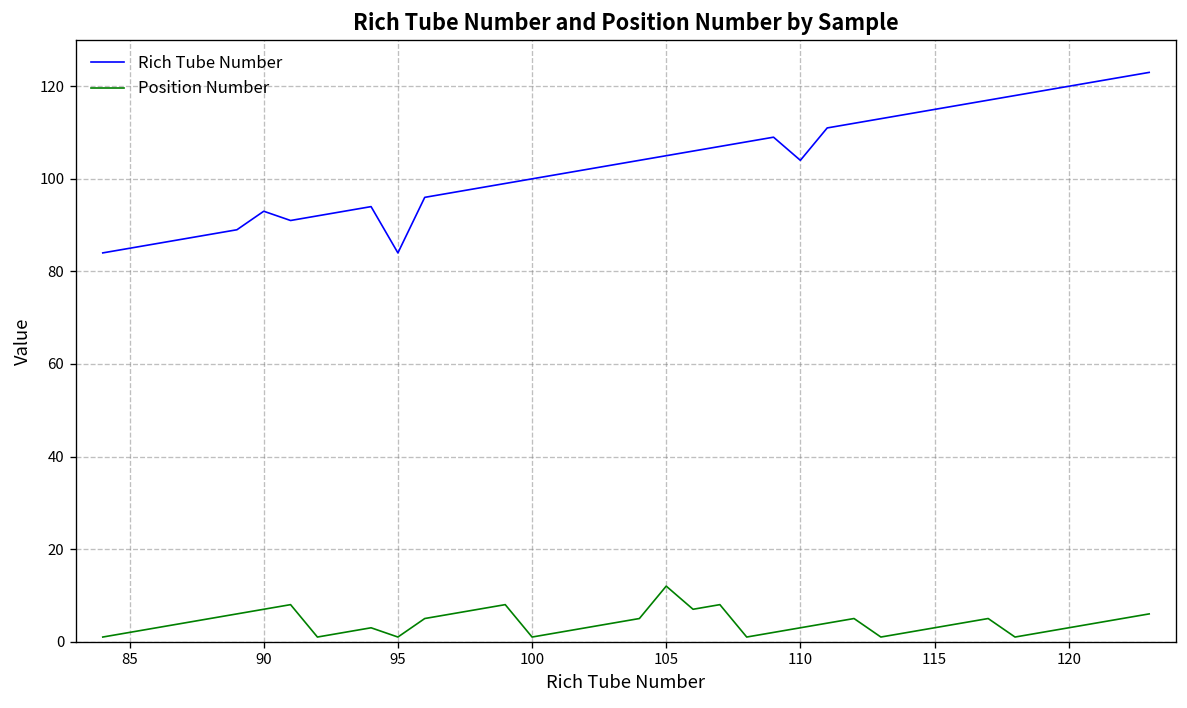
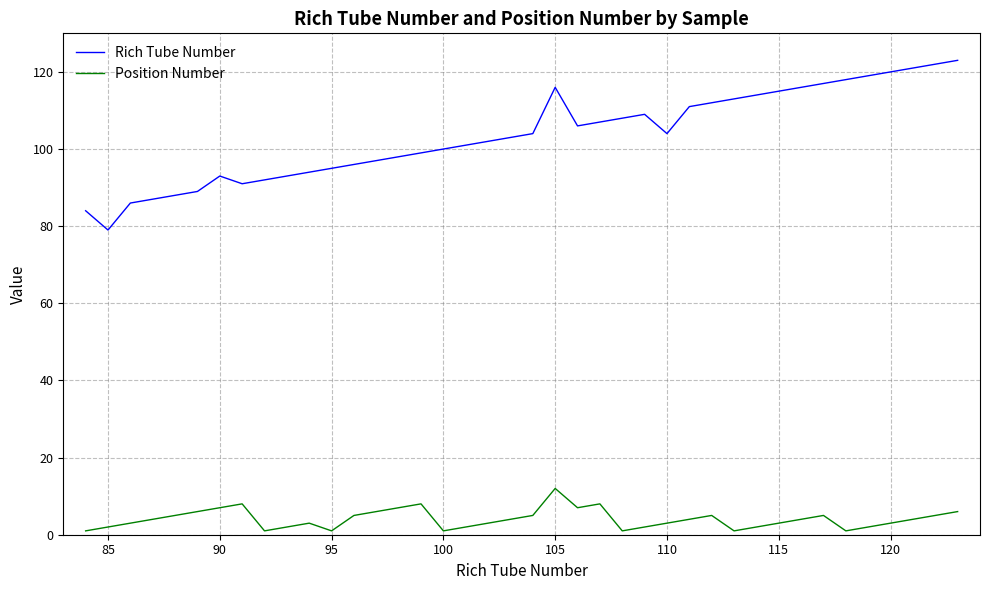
Rich Tube Number, 85: 85 -> 79
Rich Tube Number, 95: 84 -> 95
Rich Tube Number, 105: 105 -> 116
